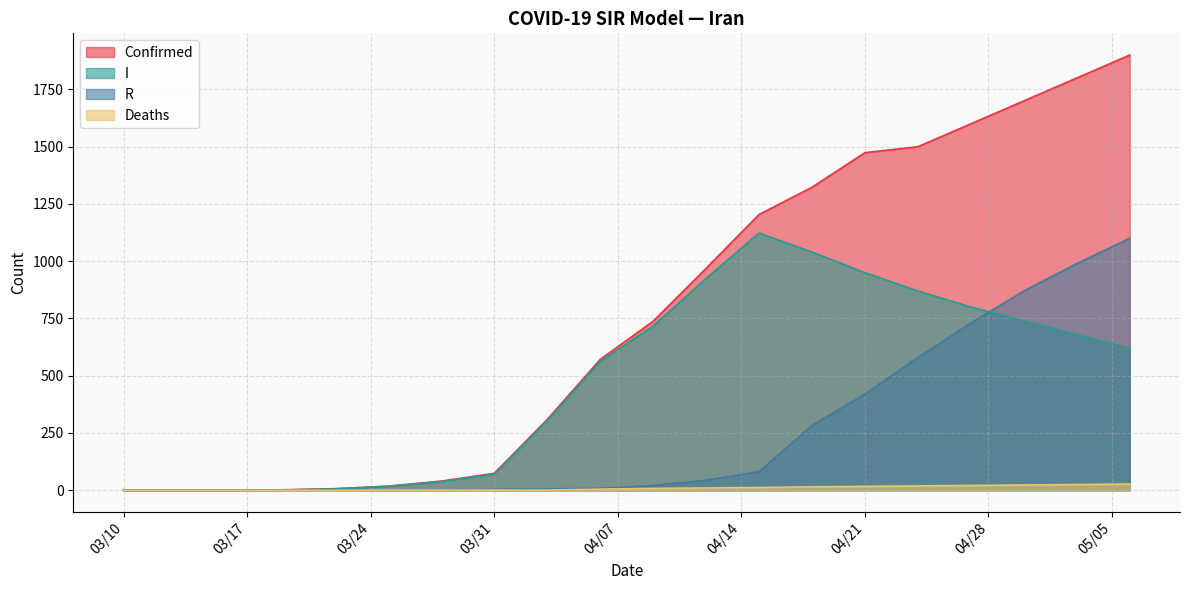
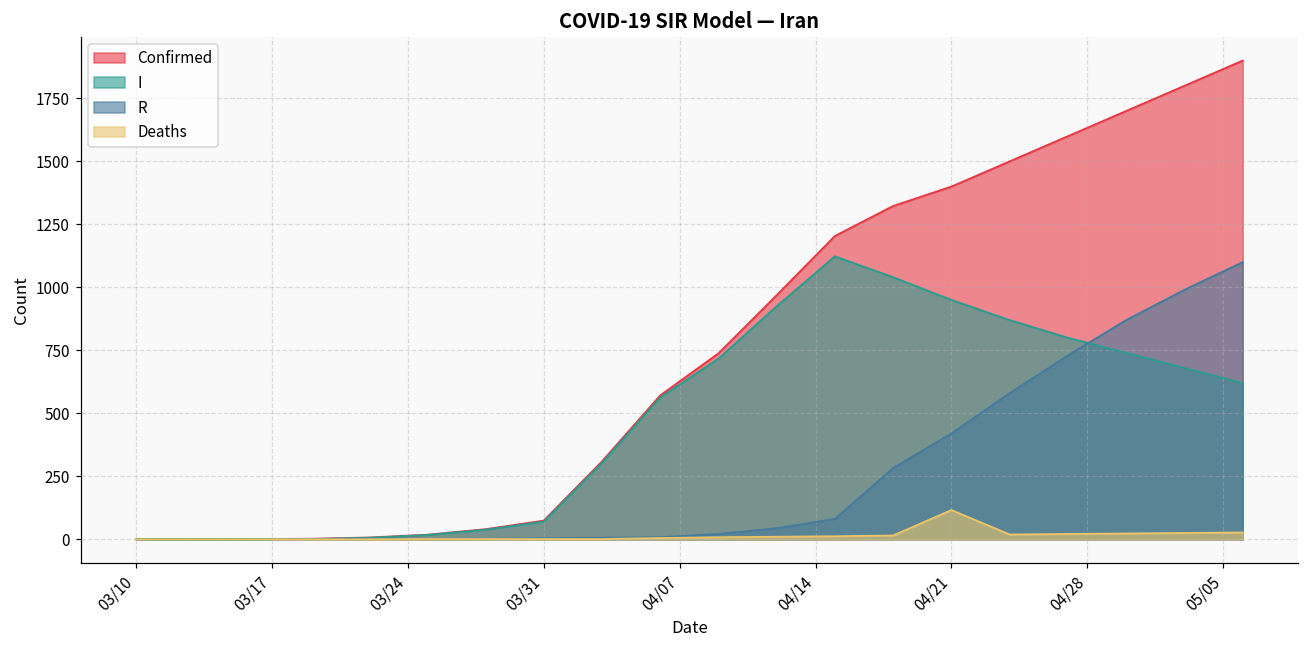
Confirmed, 04/21: 1470 -> 1400
Deaths, 04/21: 20 -> 120
